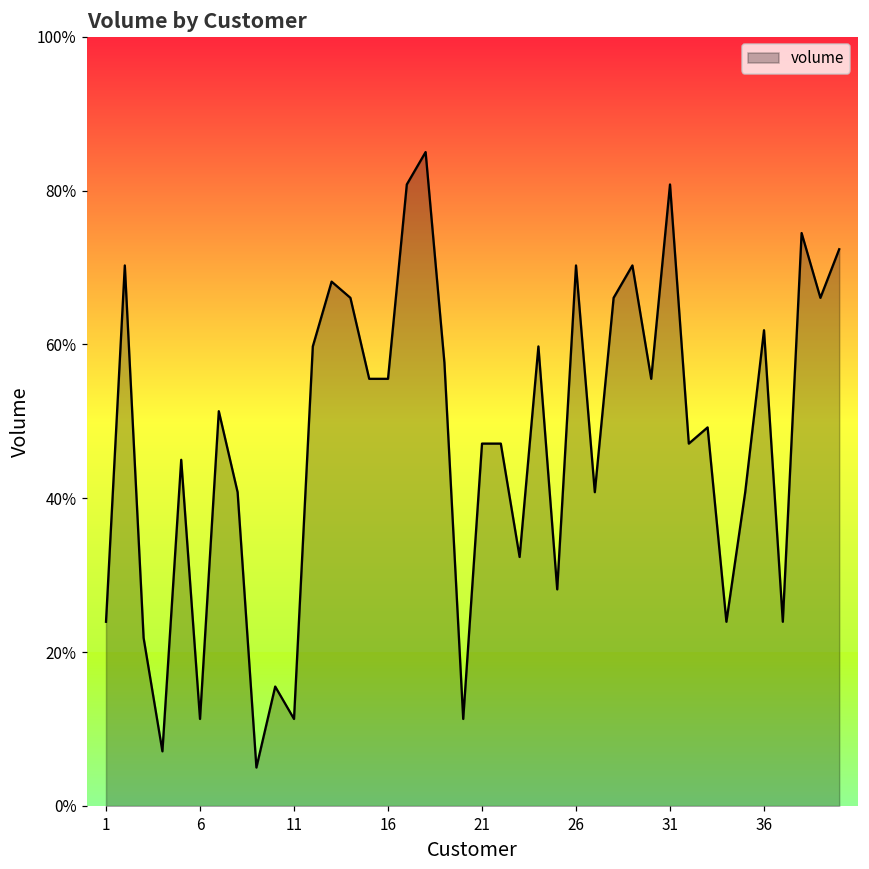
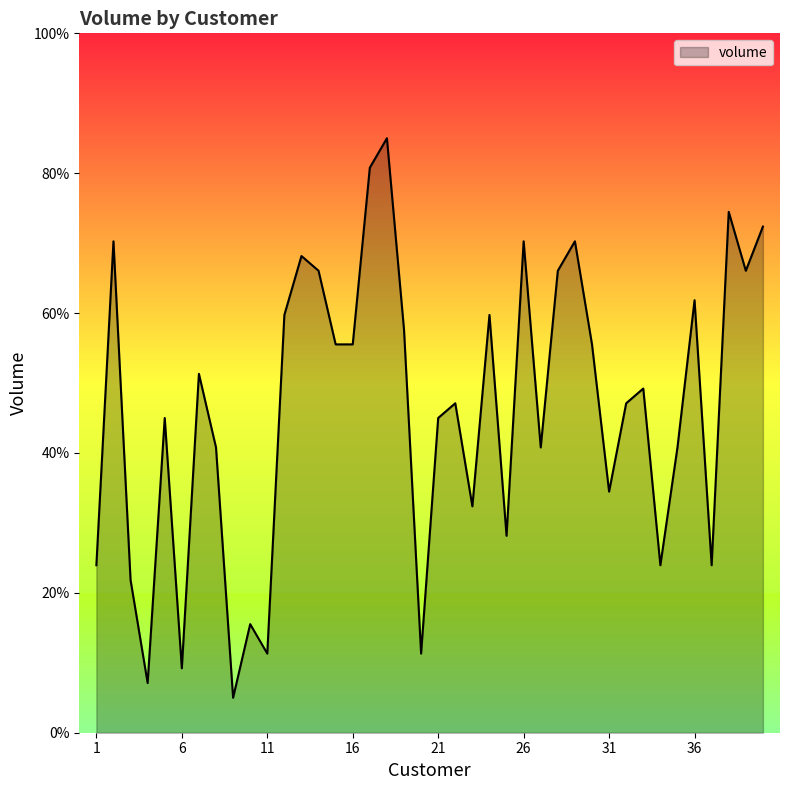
6: 11% -> 9%
21: 47% -> 45%
31: 81% -> 34%
